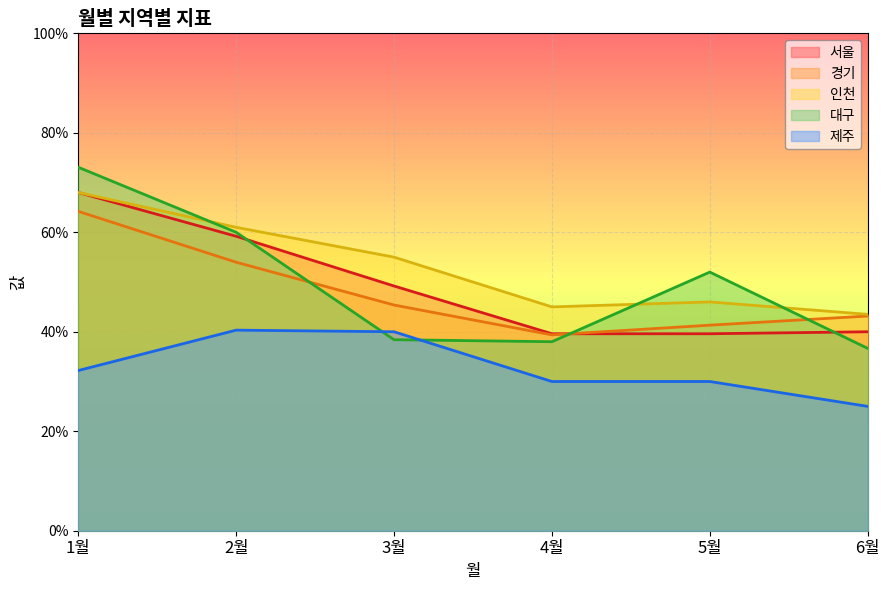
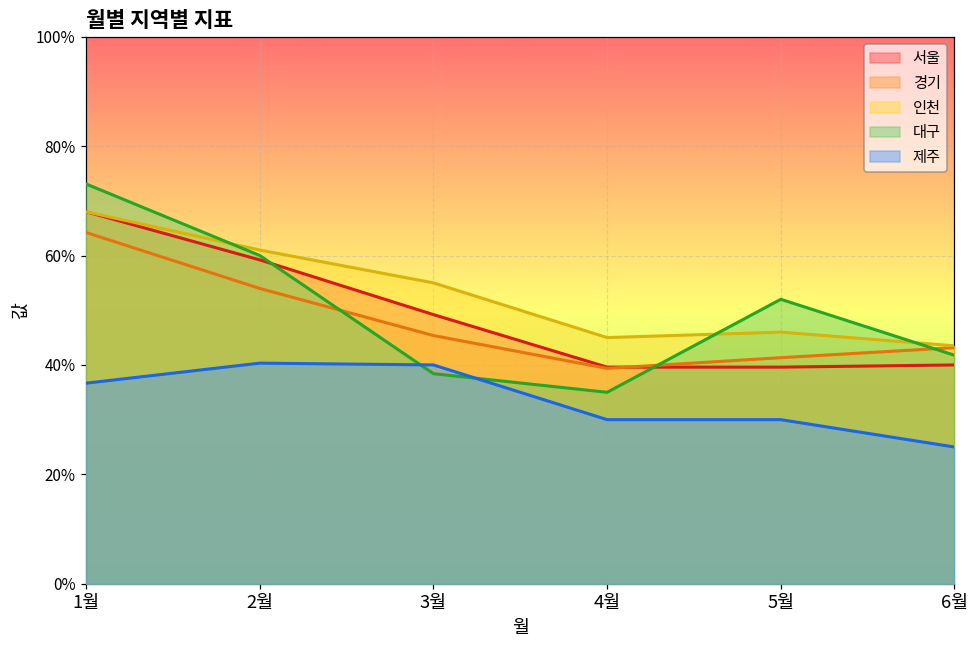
제주, 1월: 32% -> 37%
대구, 4월: 38% -> 35%
대구, 6월: 37% -> 42%
